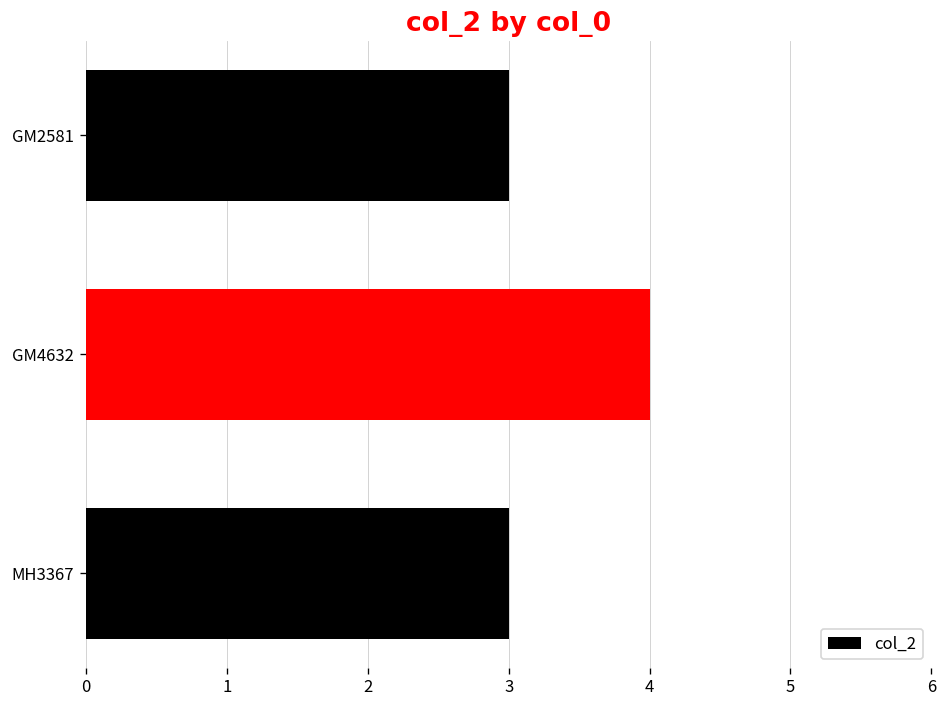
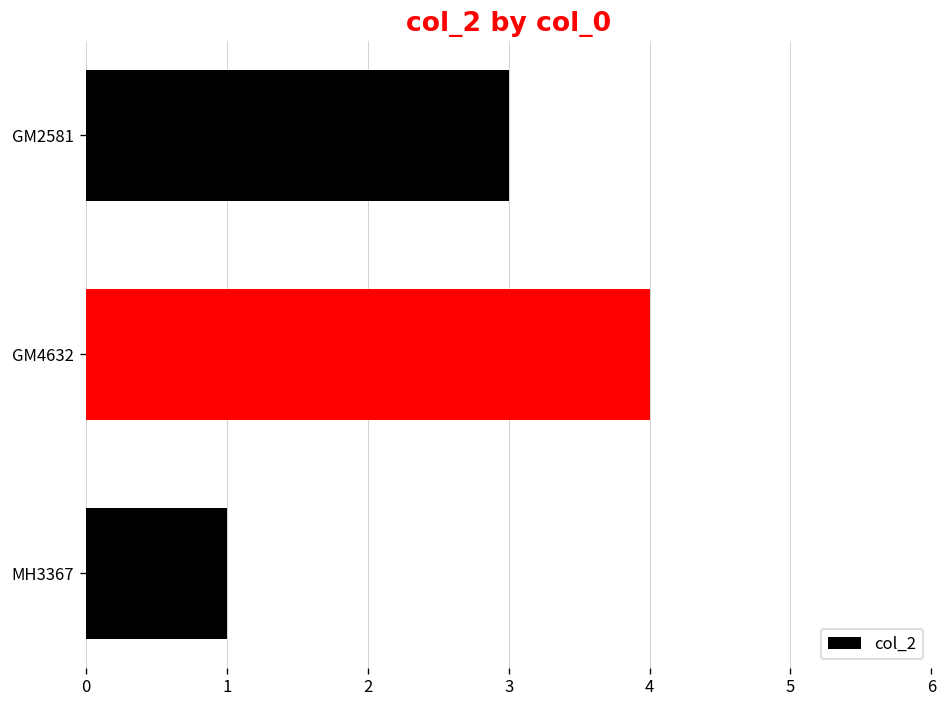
MH3367: 3 -> 1
